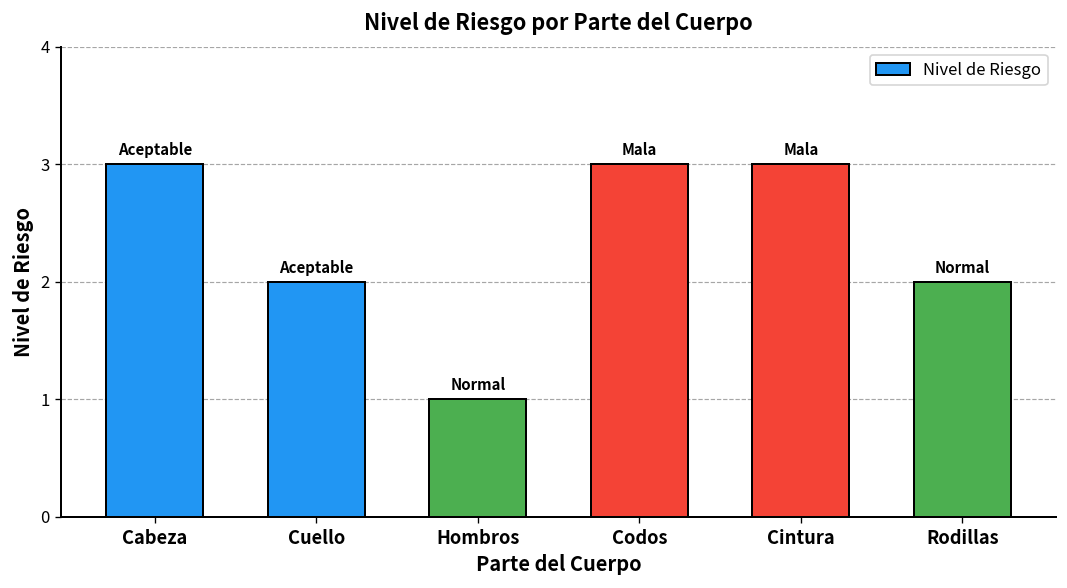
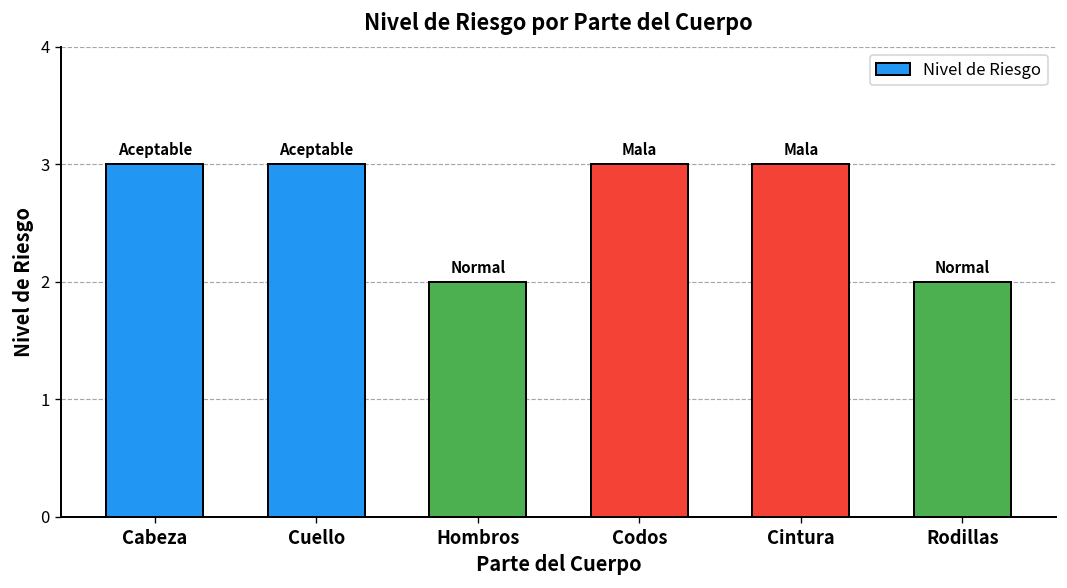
Cuello: 2 -> 3
Hombros: 1 -> 2
